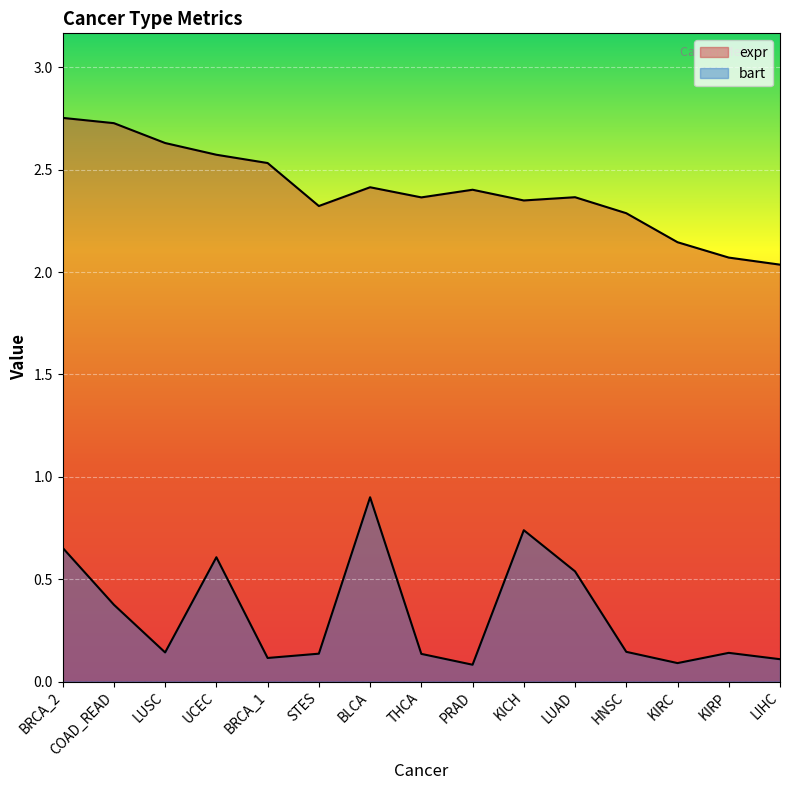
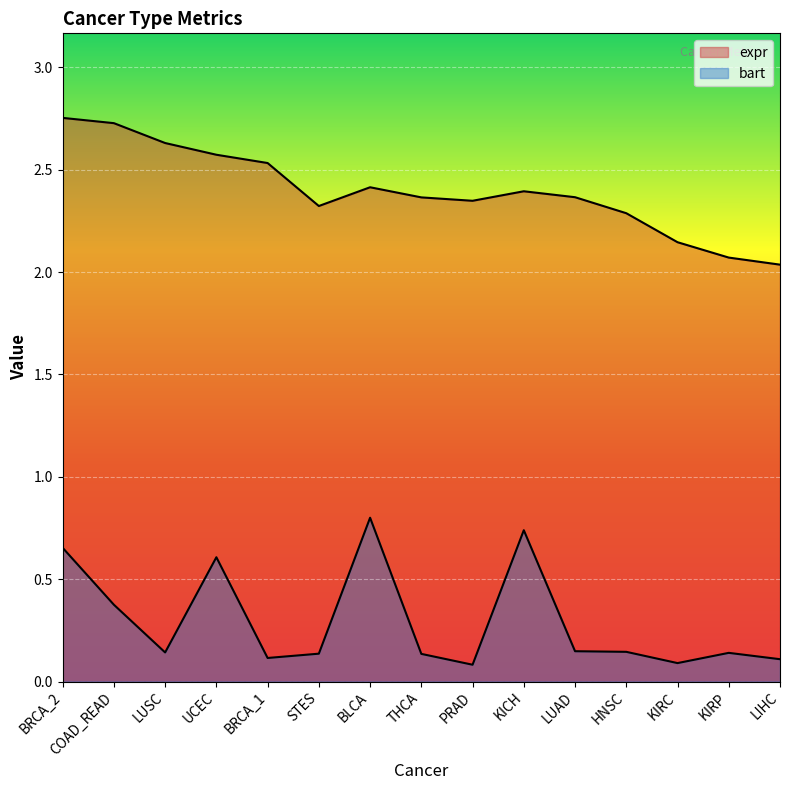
bart, BLCA: 0.9 -> 0.8
expr, PRAD: 2.40 -> 2.35
expr, KICH: 2.35 -> 2.39
bart, LUAD: 0.54 -> 0.15
